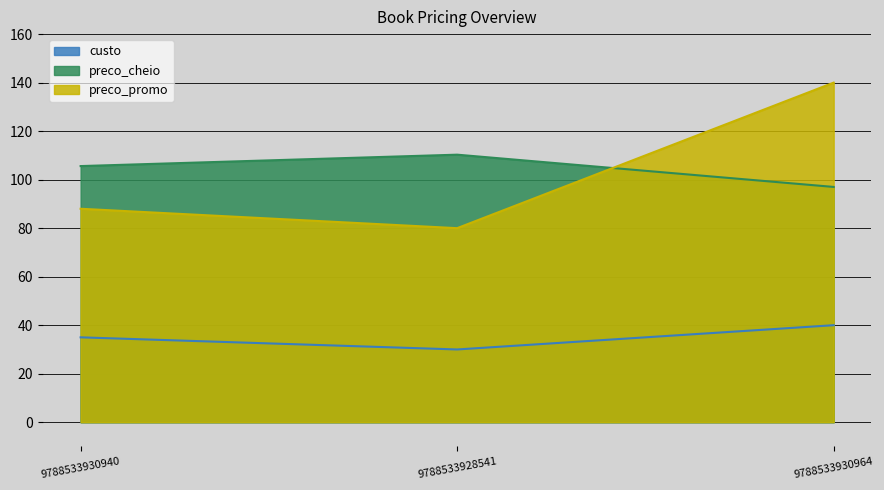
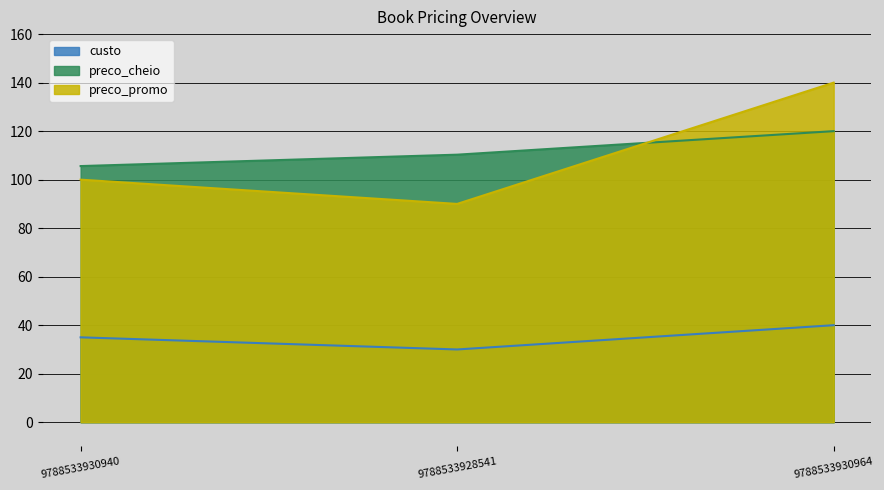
preco_promo, 9788533930940: 88 -> 100
preco_promo, 9788533928541: 80 -> 90
preco_cheio, 9788533930964: 97 -> 120
